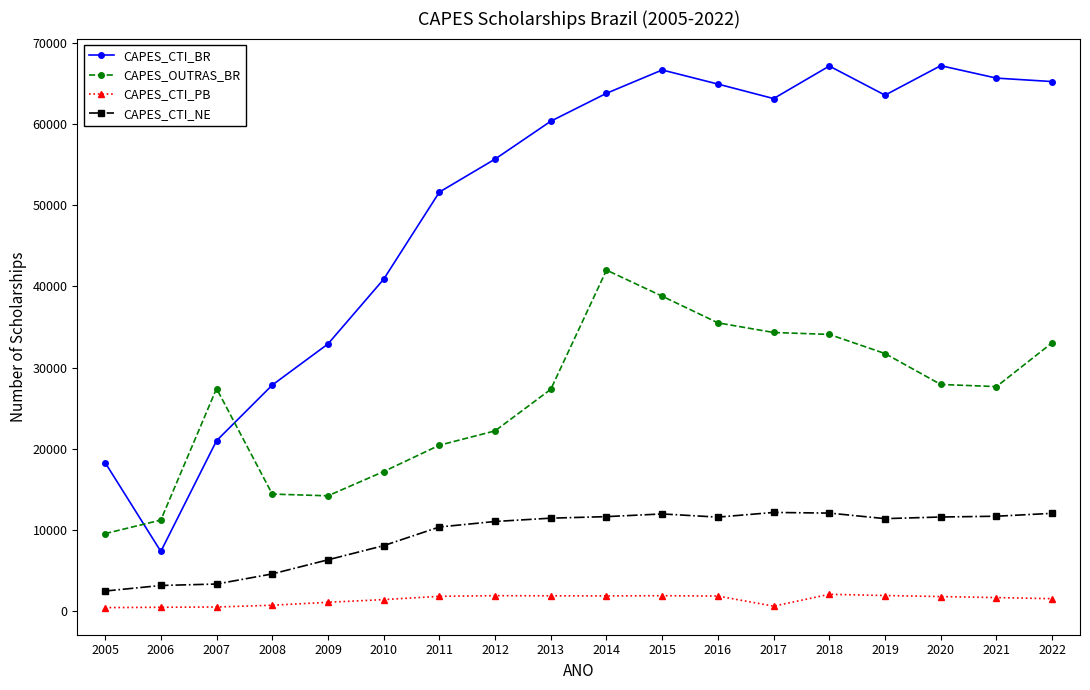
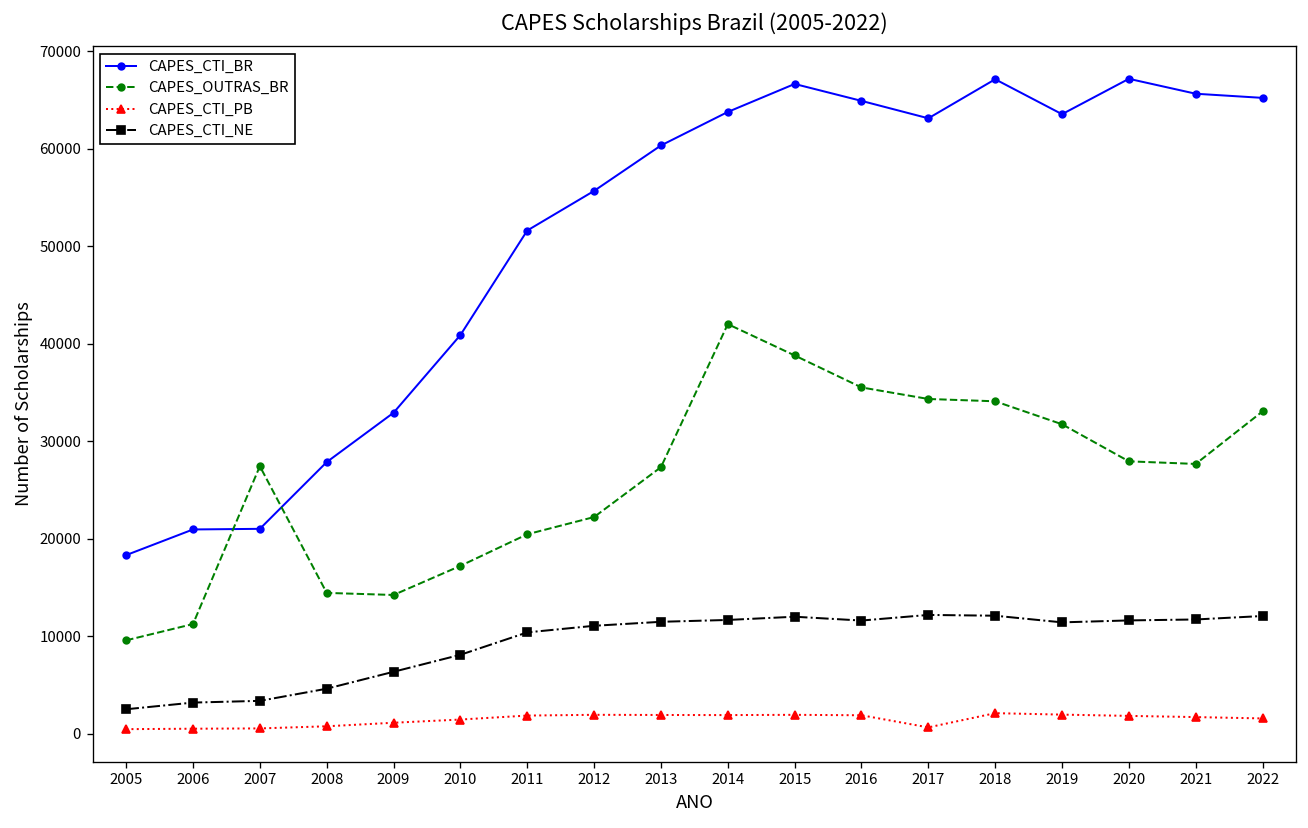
CAPES_CTI_BR, 2006: 7000 -> 21000
